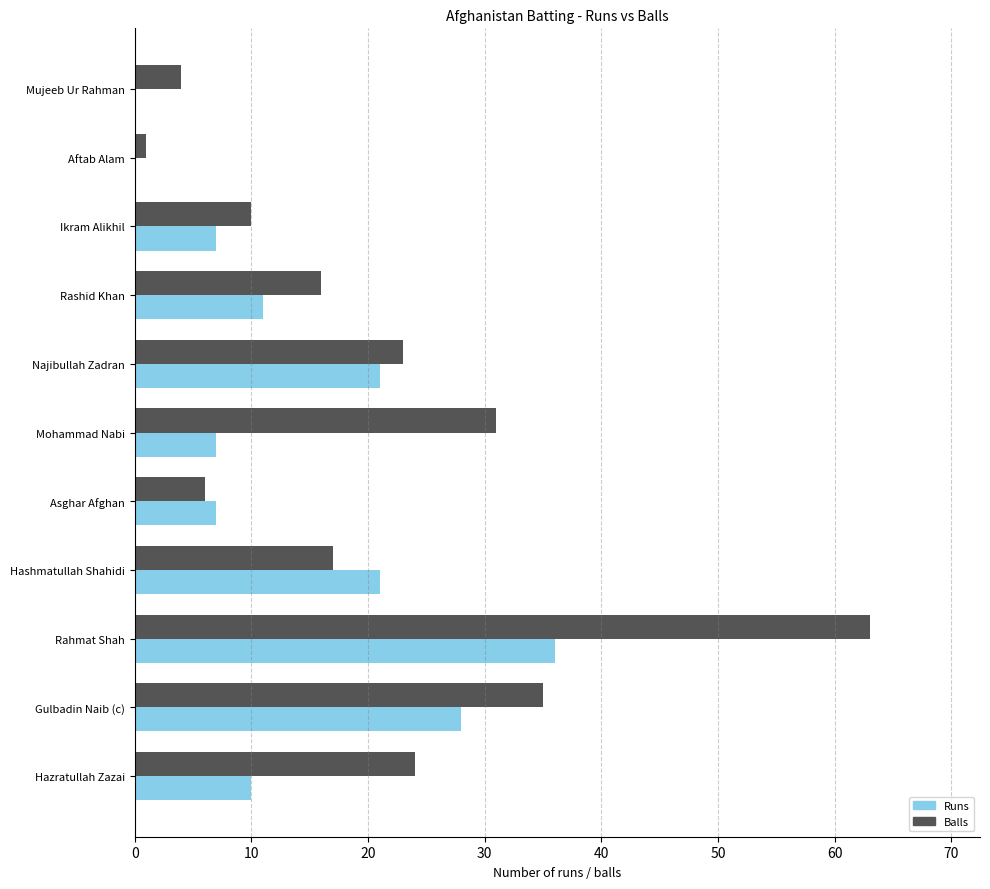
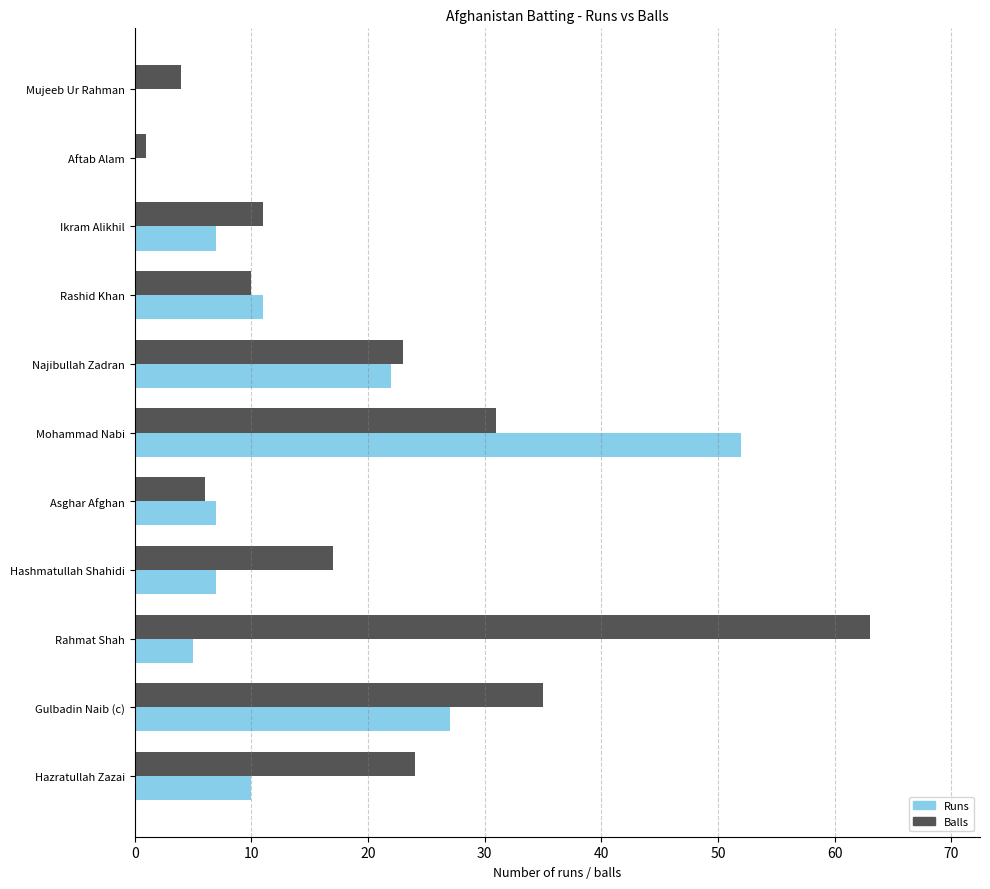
Balls, Ikram Alikhil: 10 -> 11
Balls, Rashid Khan: 16 -> 10
Runs, Najibullah Zadran: 21 -> 22
Runs, Mohammad Nabi: 7 -> 52
Runs, Hashmatullah Shahidi: 21 -> 7
Runs, Rahmat Shah: 36 -> 5
Runs, Gulbadin Naib (c): 28 -> 27
